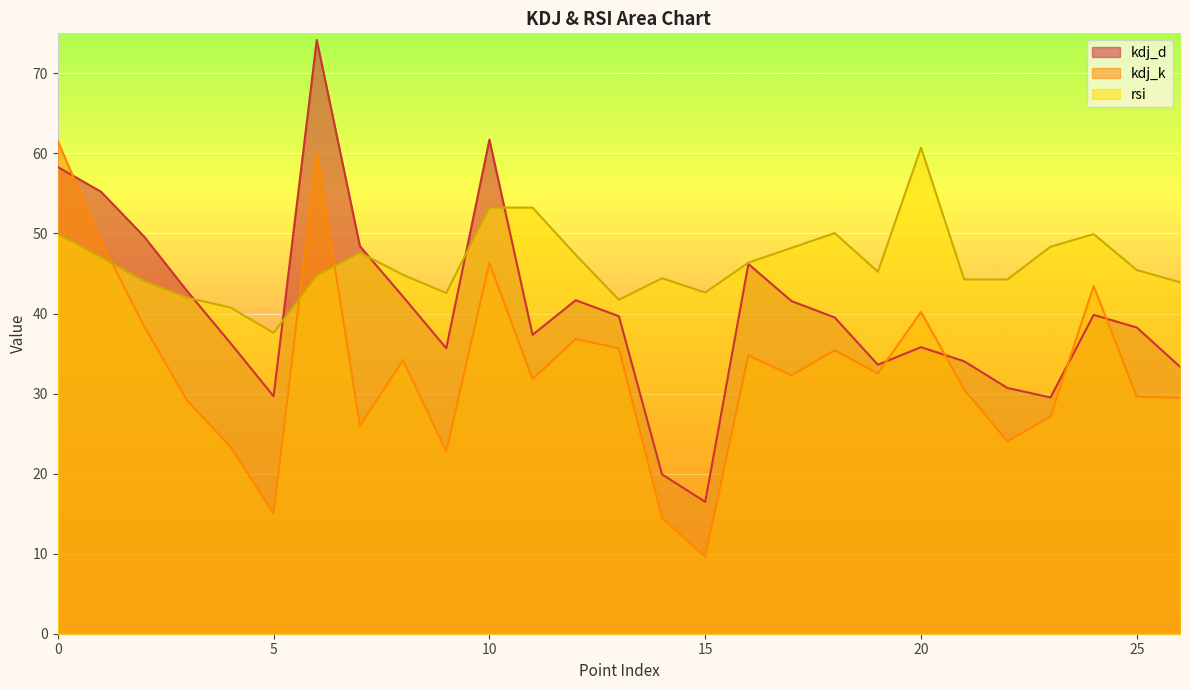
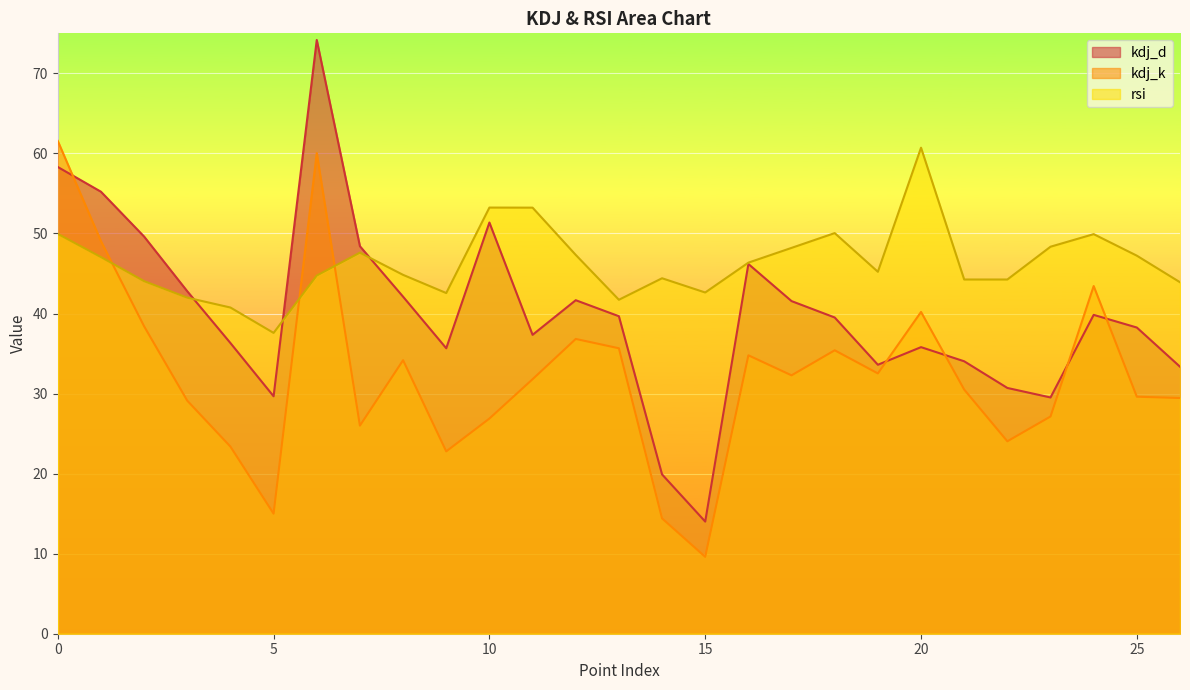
kdj_d, 10: 62 -> 51
kdj_k, 10: 46 -> 27
kdj_d, 15: 16 -> 14
rsi, 25: 45 -> 47
